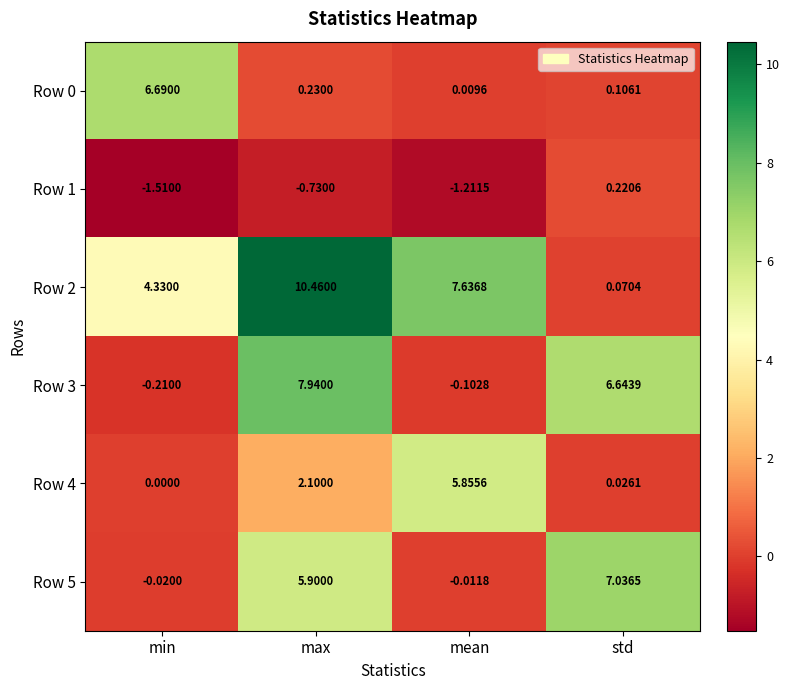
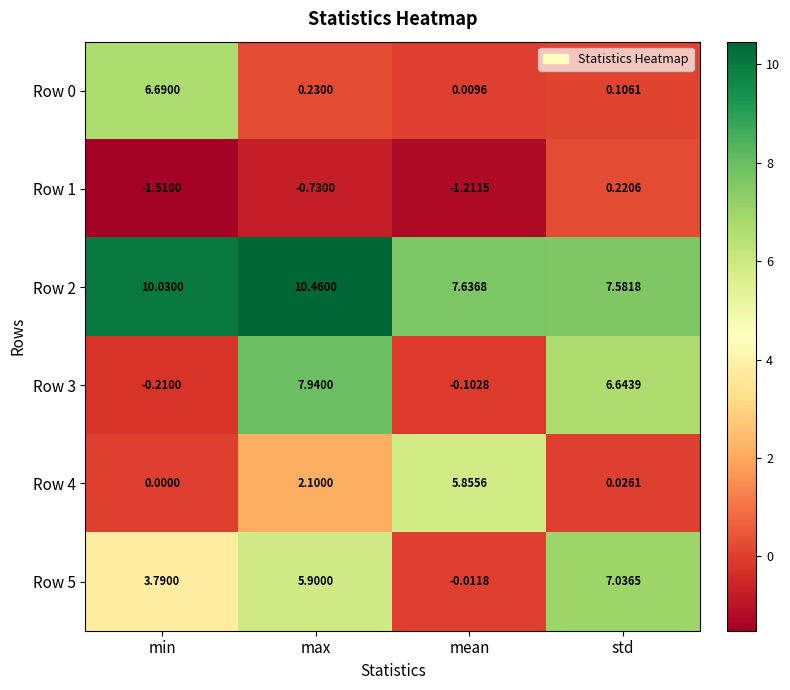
Row 2, min: 4.3300 -> 10.0300
Row 2, std: 0.0704 -> 7.5818
Row 5, min: -0.0200 -> 3.7900
